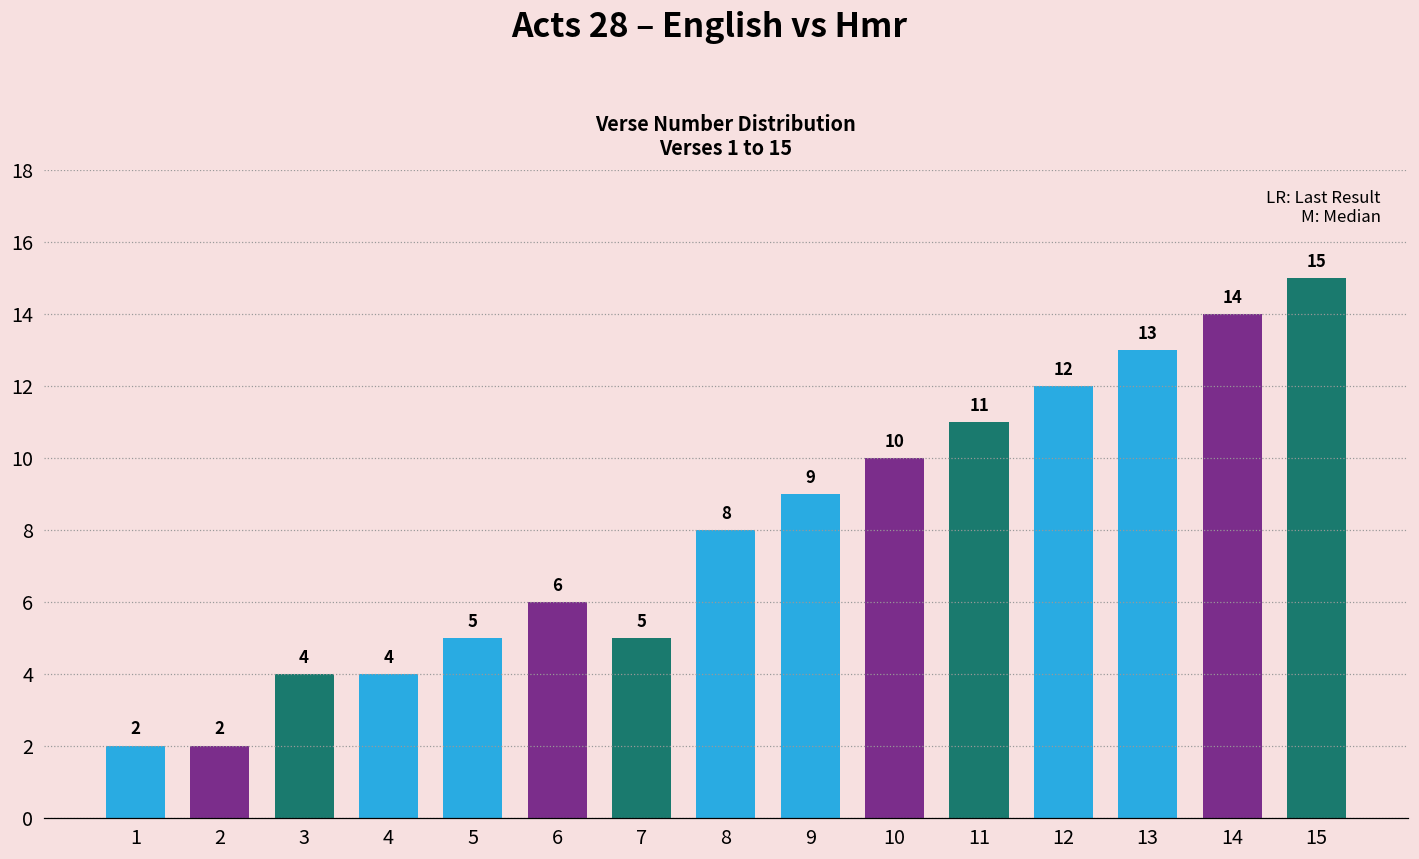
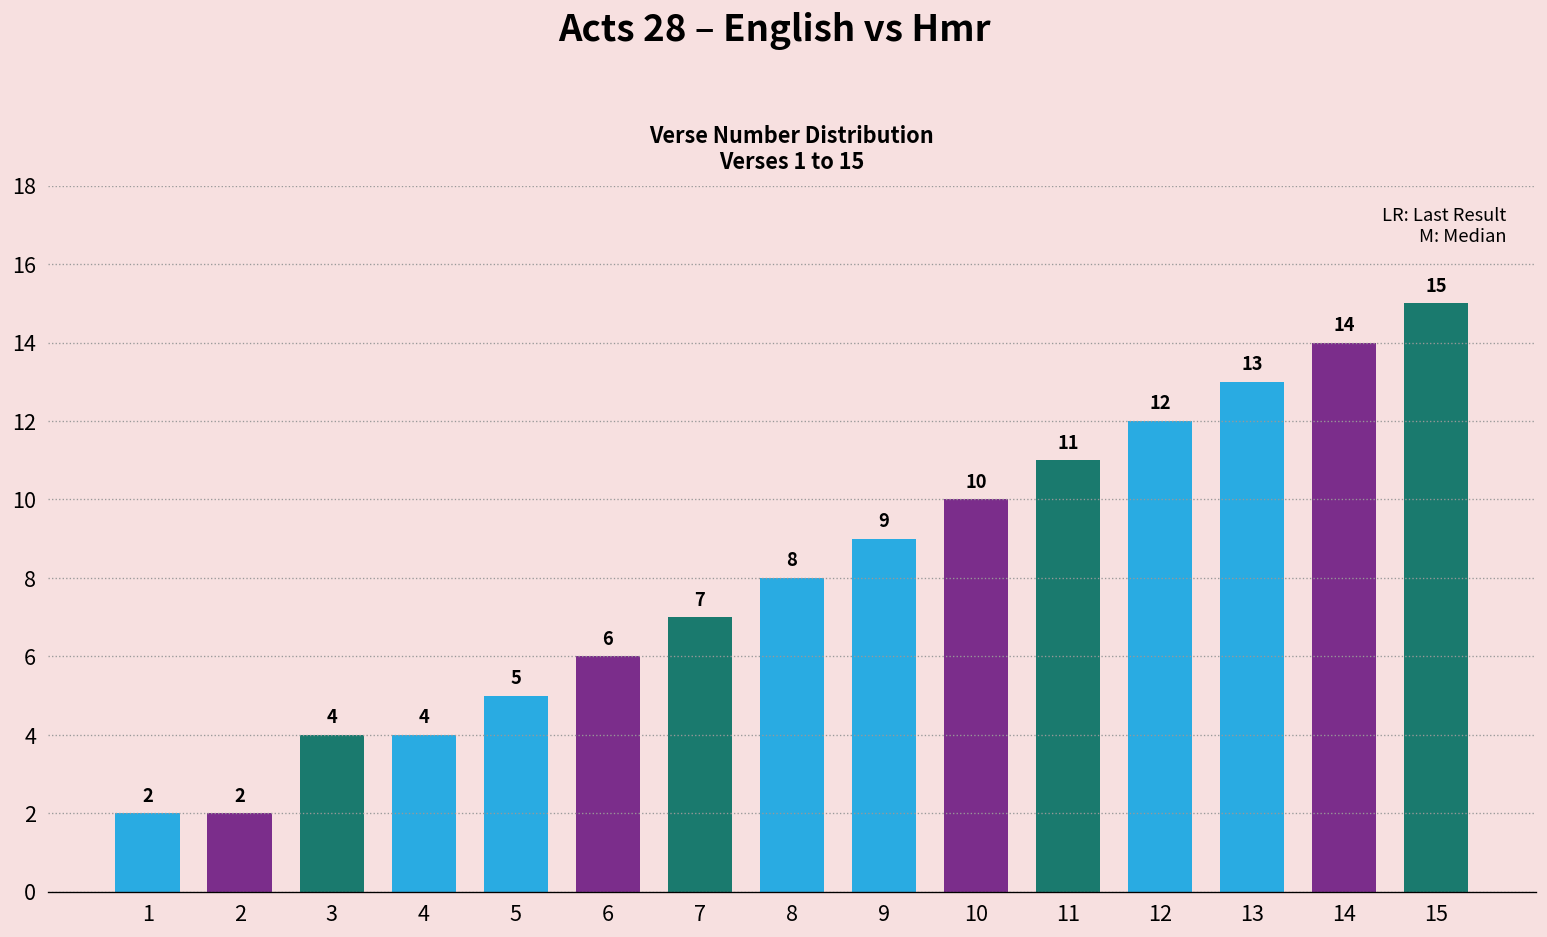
7: 5 -> 7
